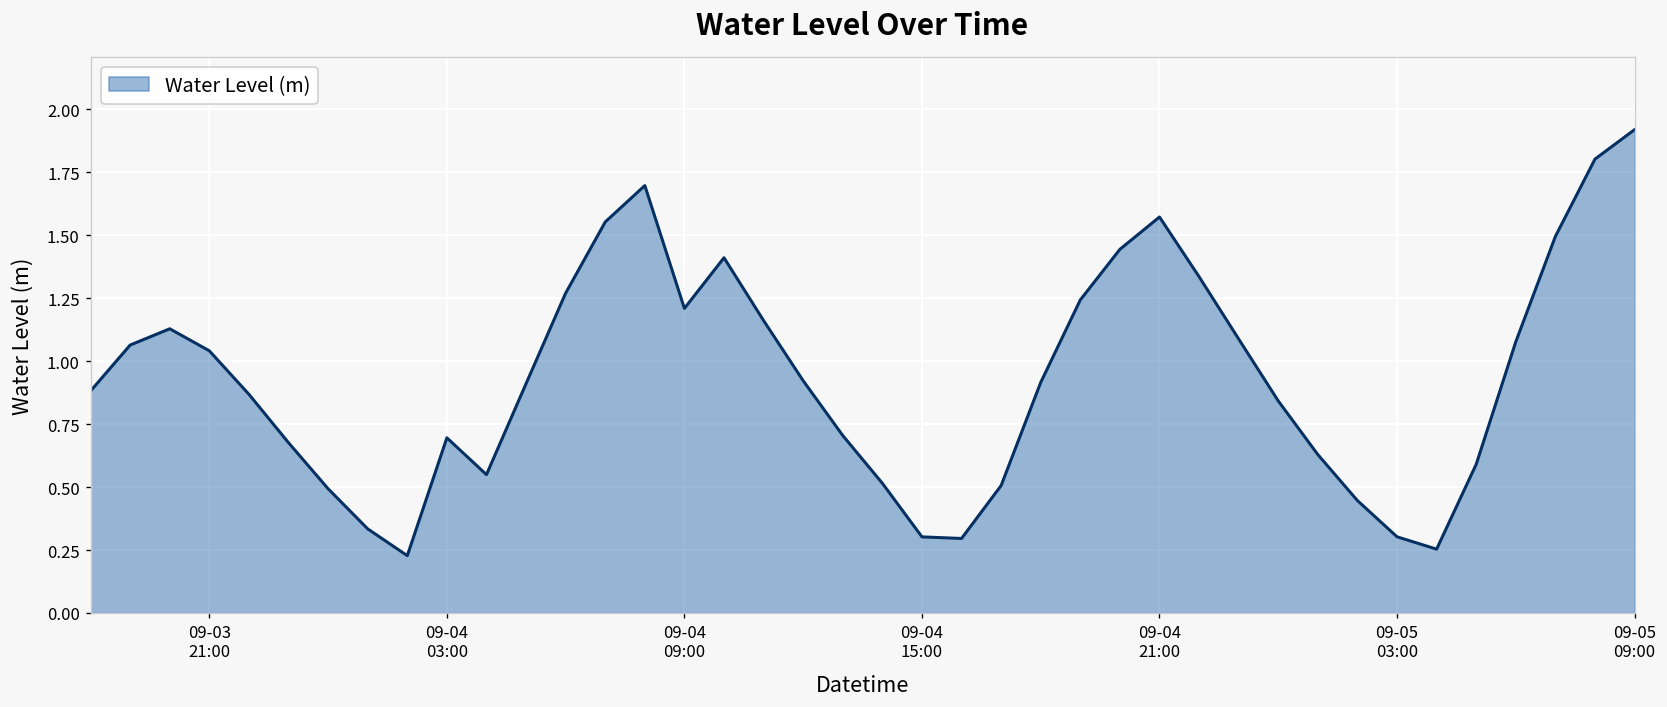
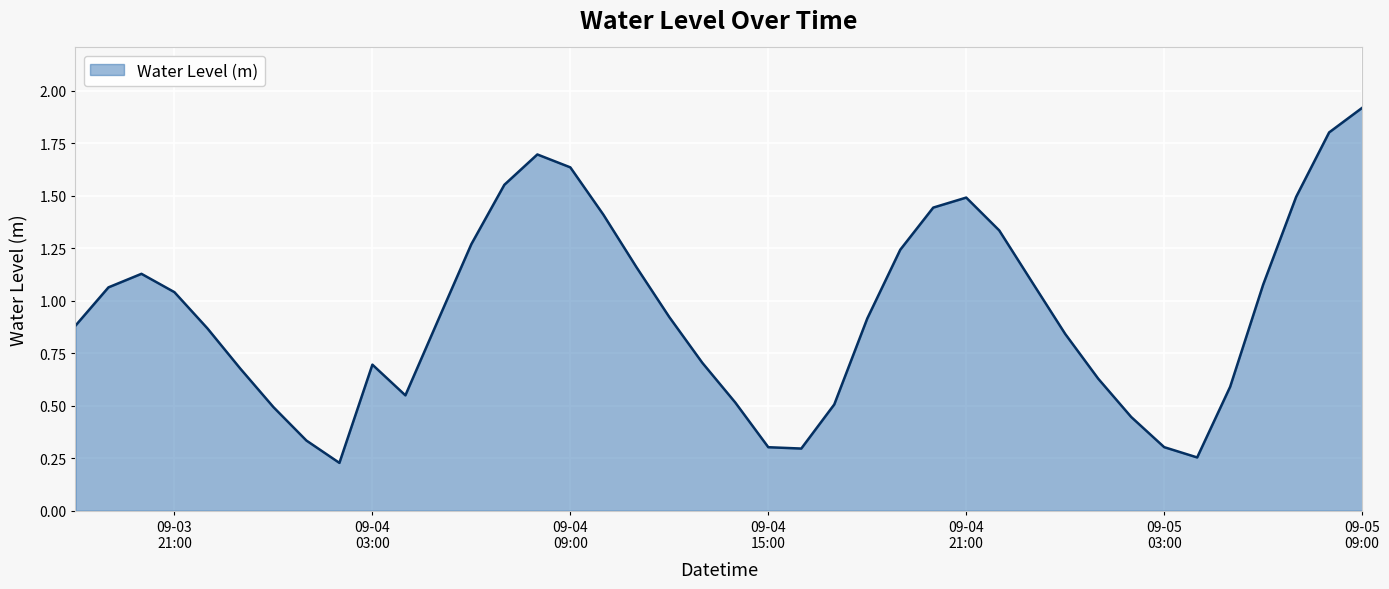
09-04 09:00: 1.21 -> 1.64
09-04 21:00: 1.57 -> 1.49
